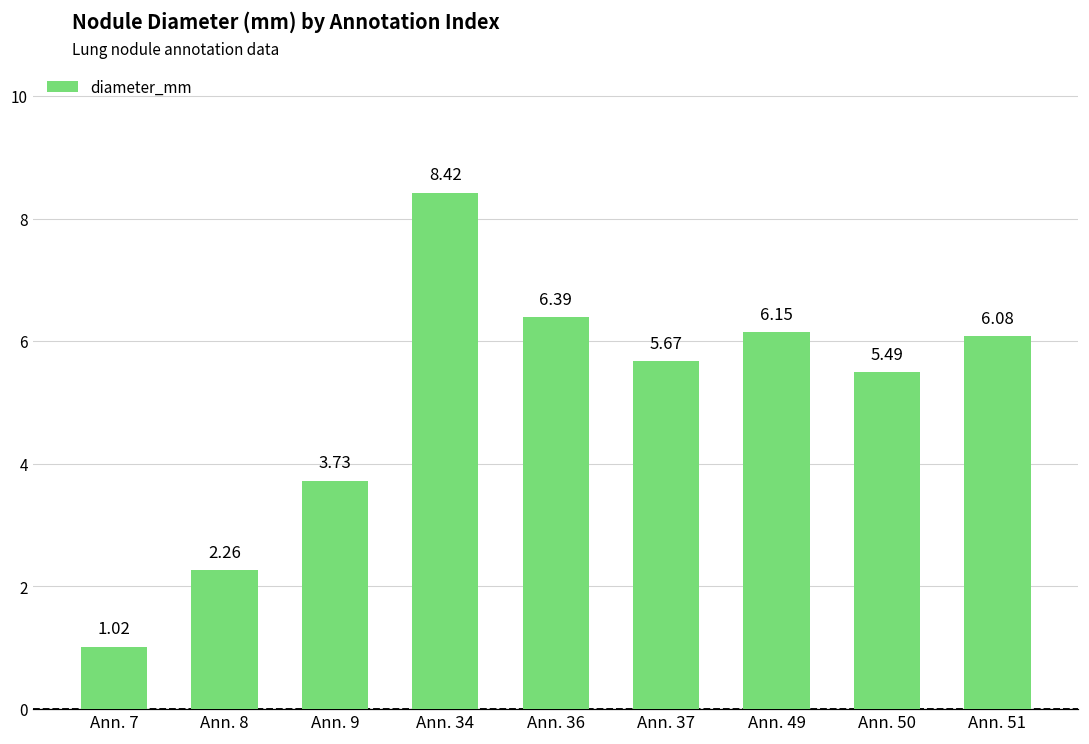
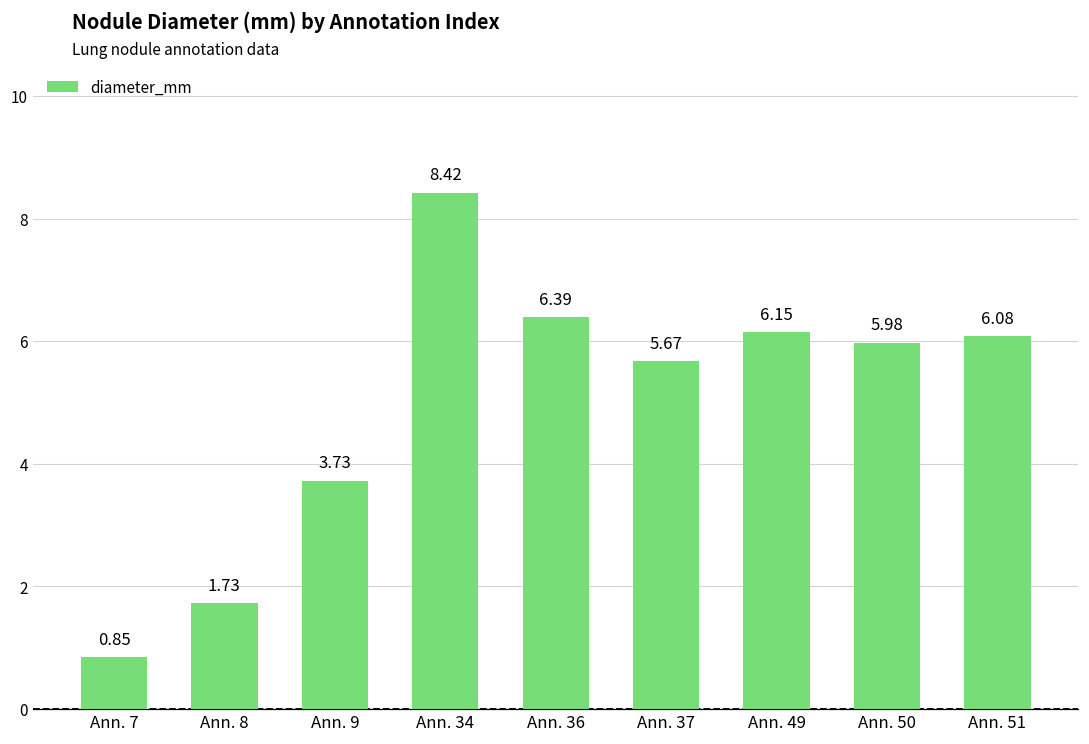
Ann. 7: 1.02 -> 0.85
Ann. 8: 2.26 -> 1.73
Ann. 50: 5.49 -> 5.98
